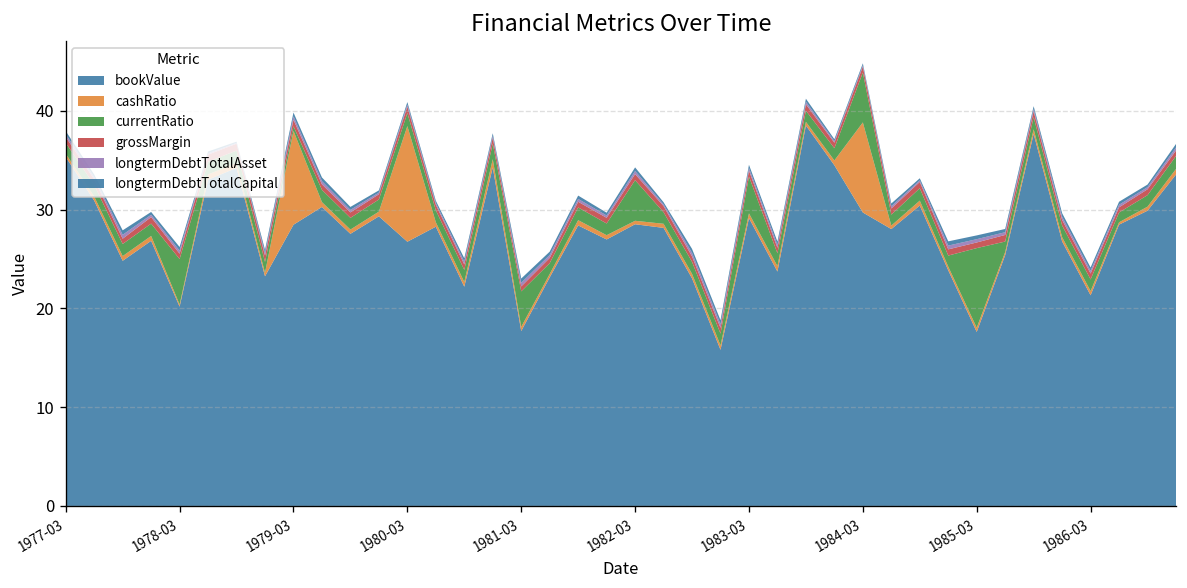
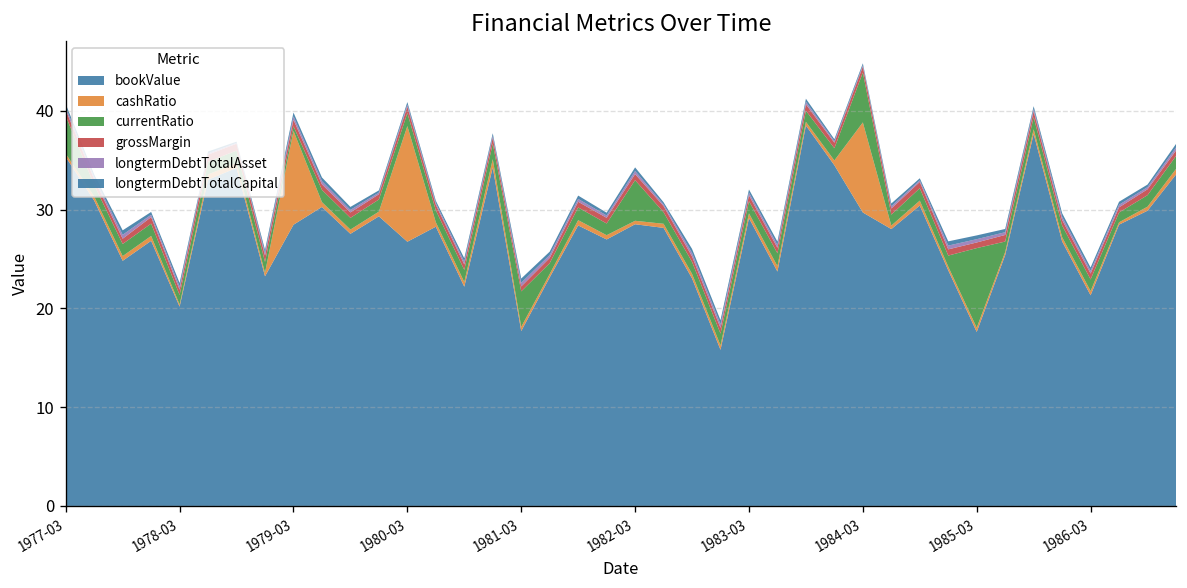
currentRatio, 1977-03: 1 -> 4
currentRatio, 1978-03: 5 -> 1
currentRatio, 1983-03: 4 -> 1
